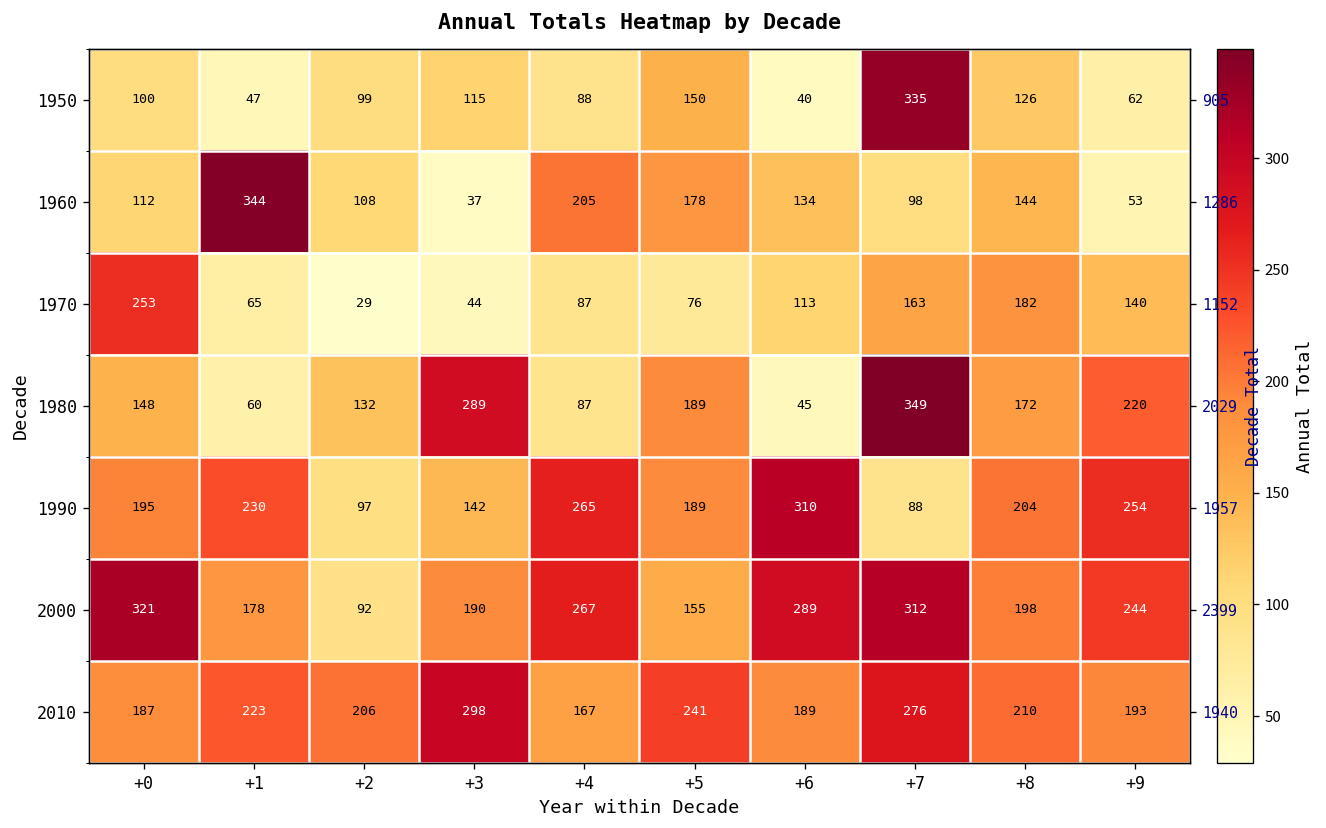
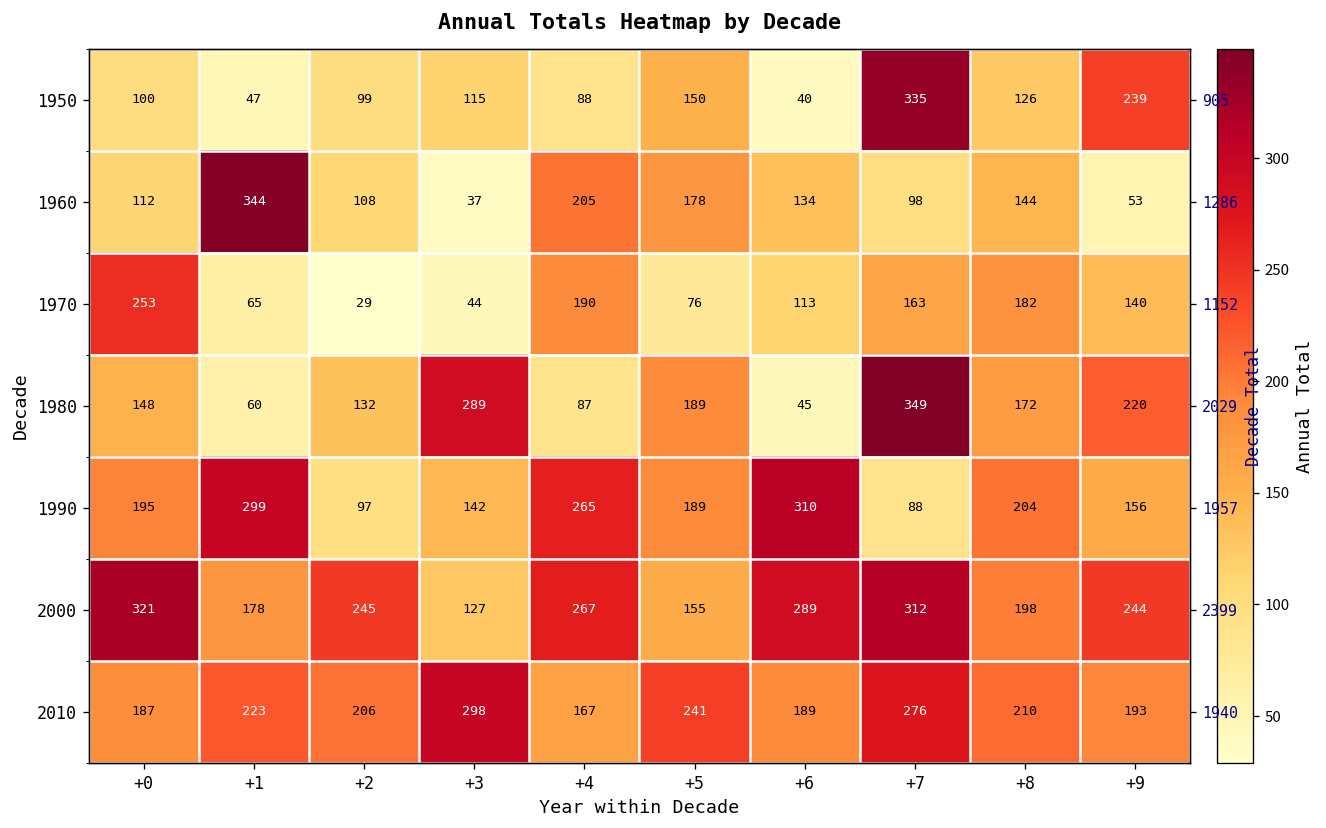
1950, +9: 62 -> 239
1970, +4: 87 -> 190
1990, +1: 230 -> 299
1990, +9: 254 -> 156
2000, +2: 92 -> 245
2000, +3: 190 -> 127
